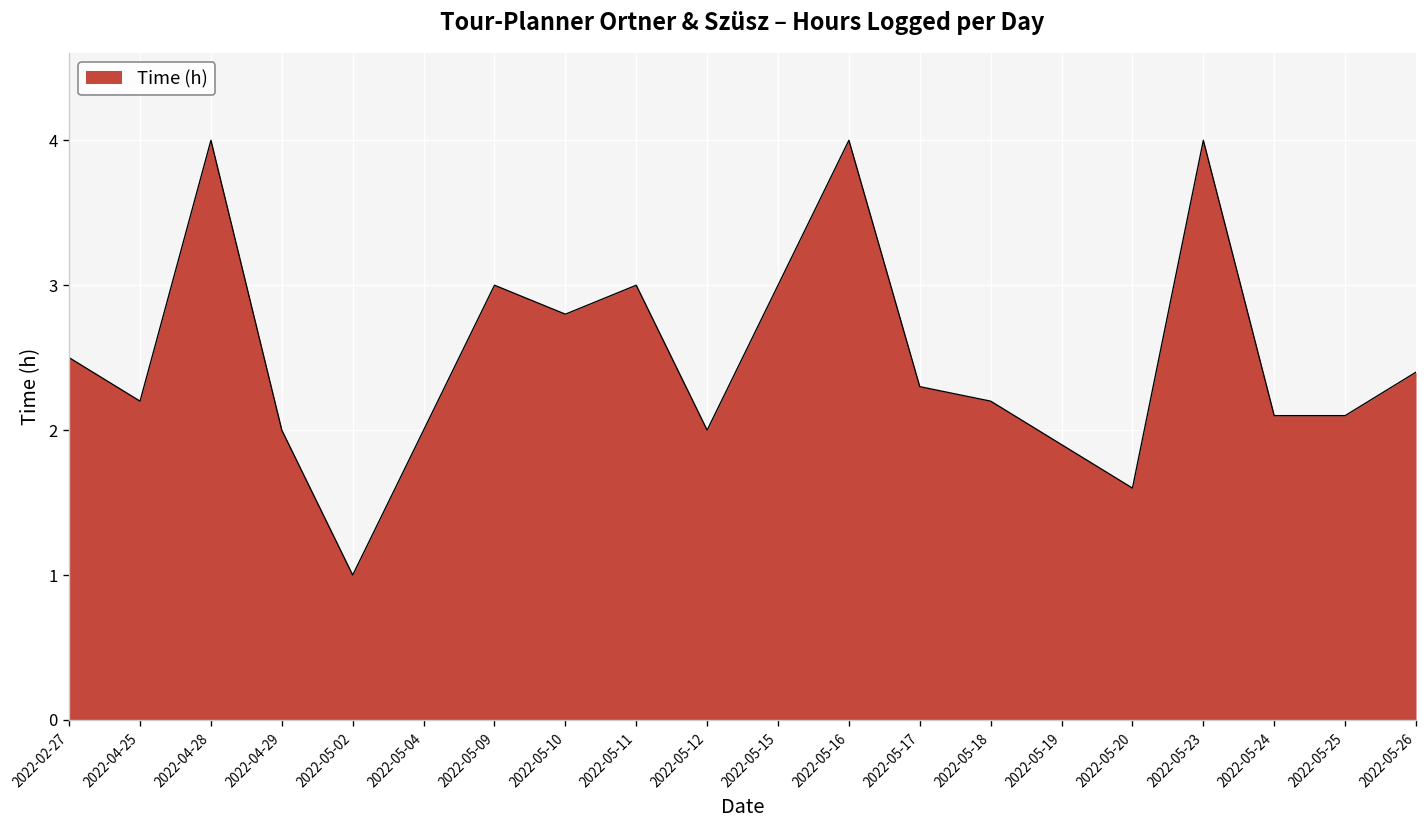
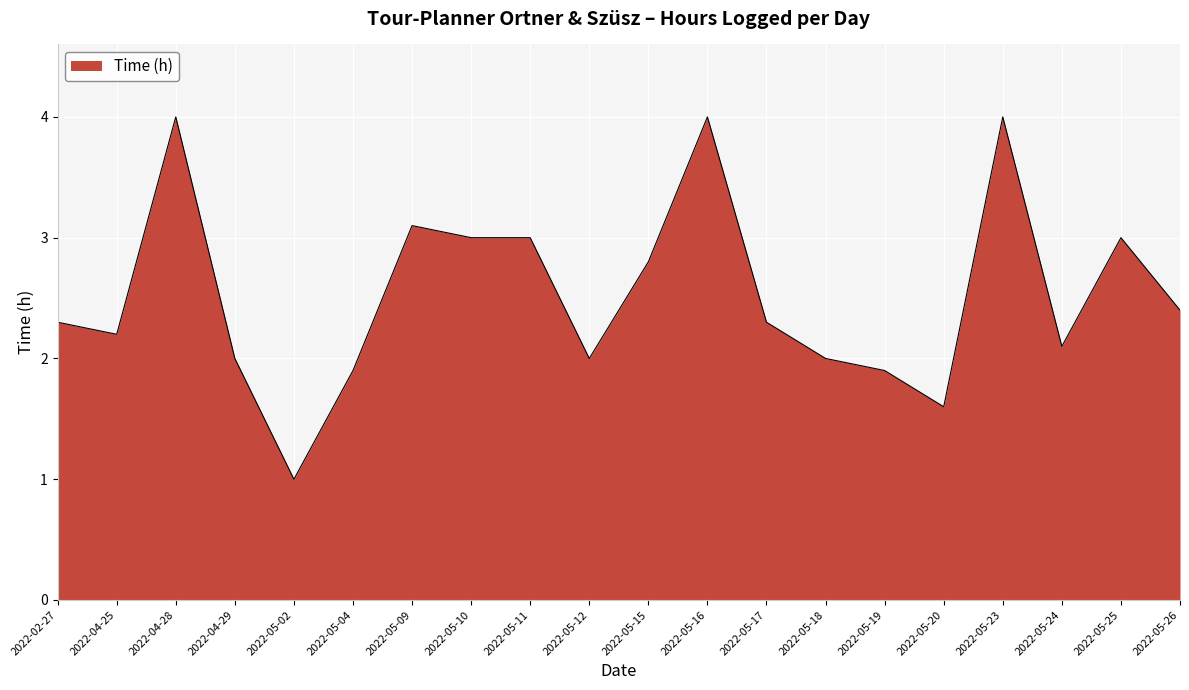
2022-02-27: 2.5 -> 2.3
2022-05-04: 2.0 -> 1.9
2022-05-09: 3.0 -> 3.1
2022-05-10: 2.8 -> 3.0
2022-05-15: 3.0 -> 2.8
2022-05-18: 2.2 -> 2.0
2022-05-25: 2.1 -> 3.0
